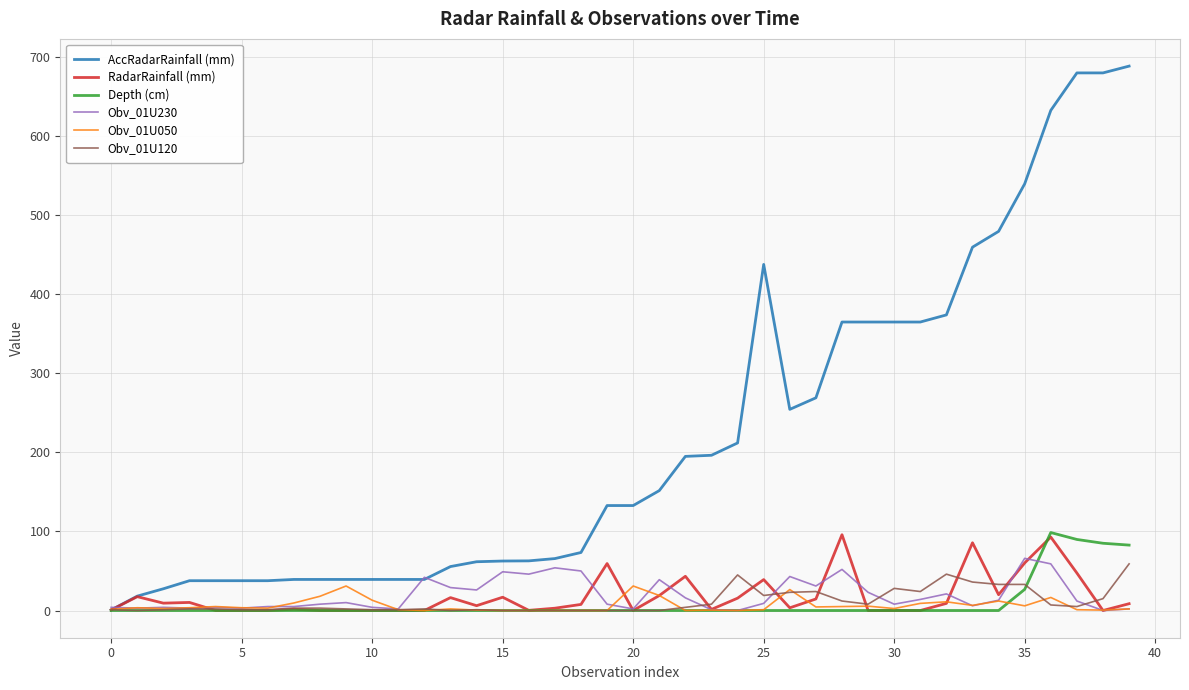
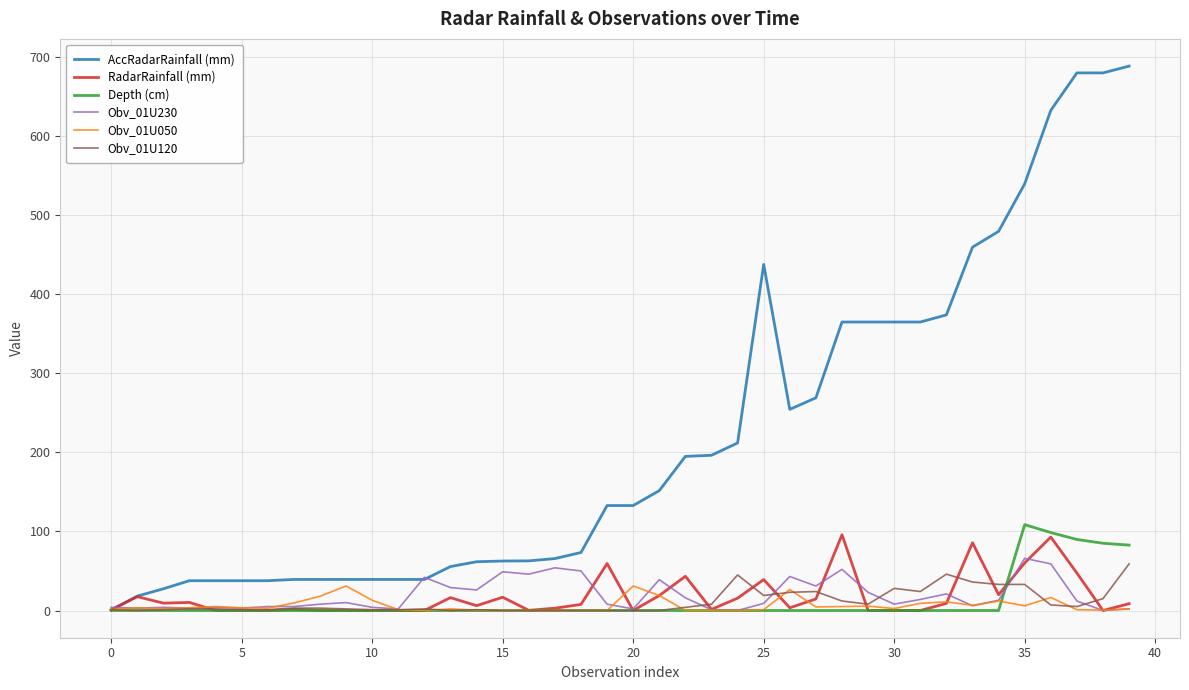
Depth (cm), 35: 30 -> 110
